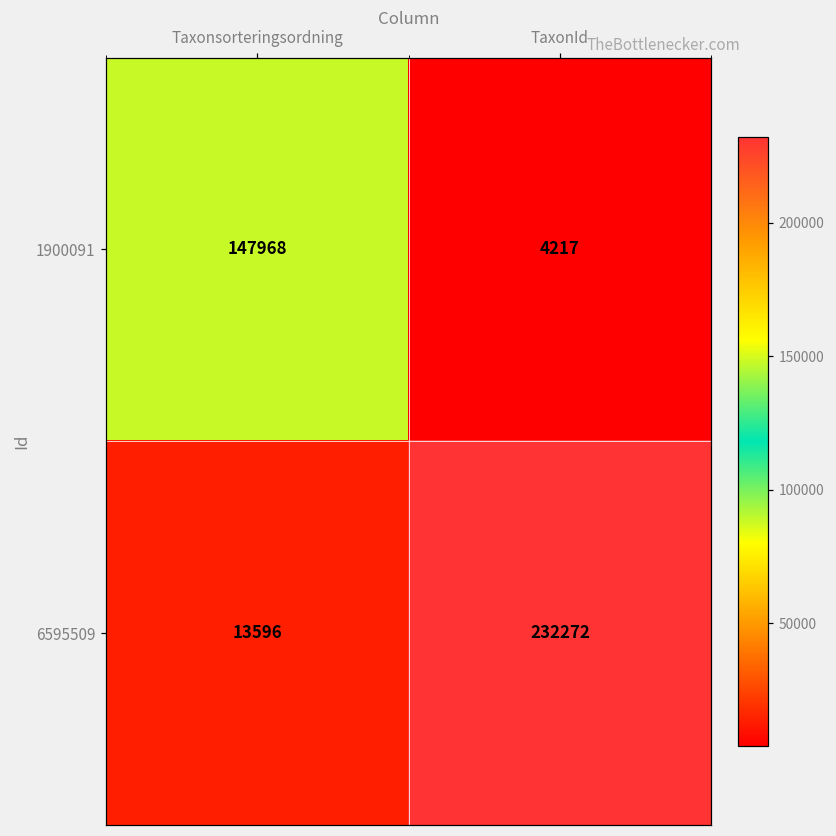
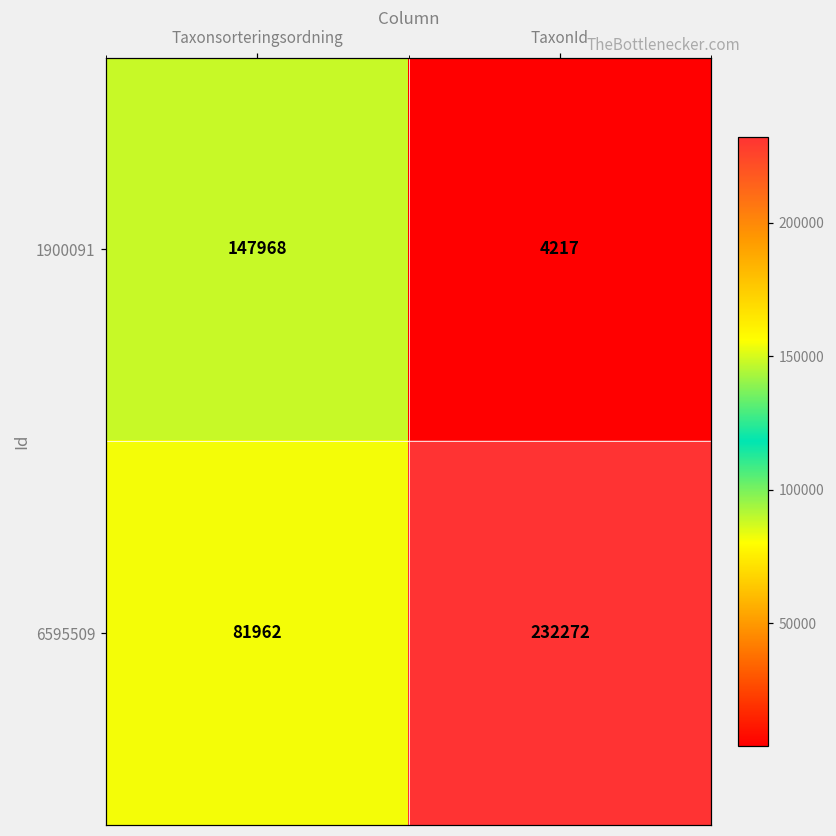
6595509, Taxonsorteringsordning: 13596 -> 81962
